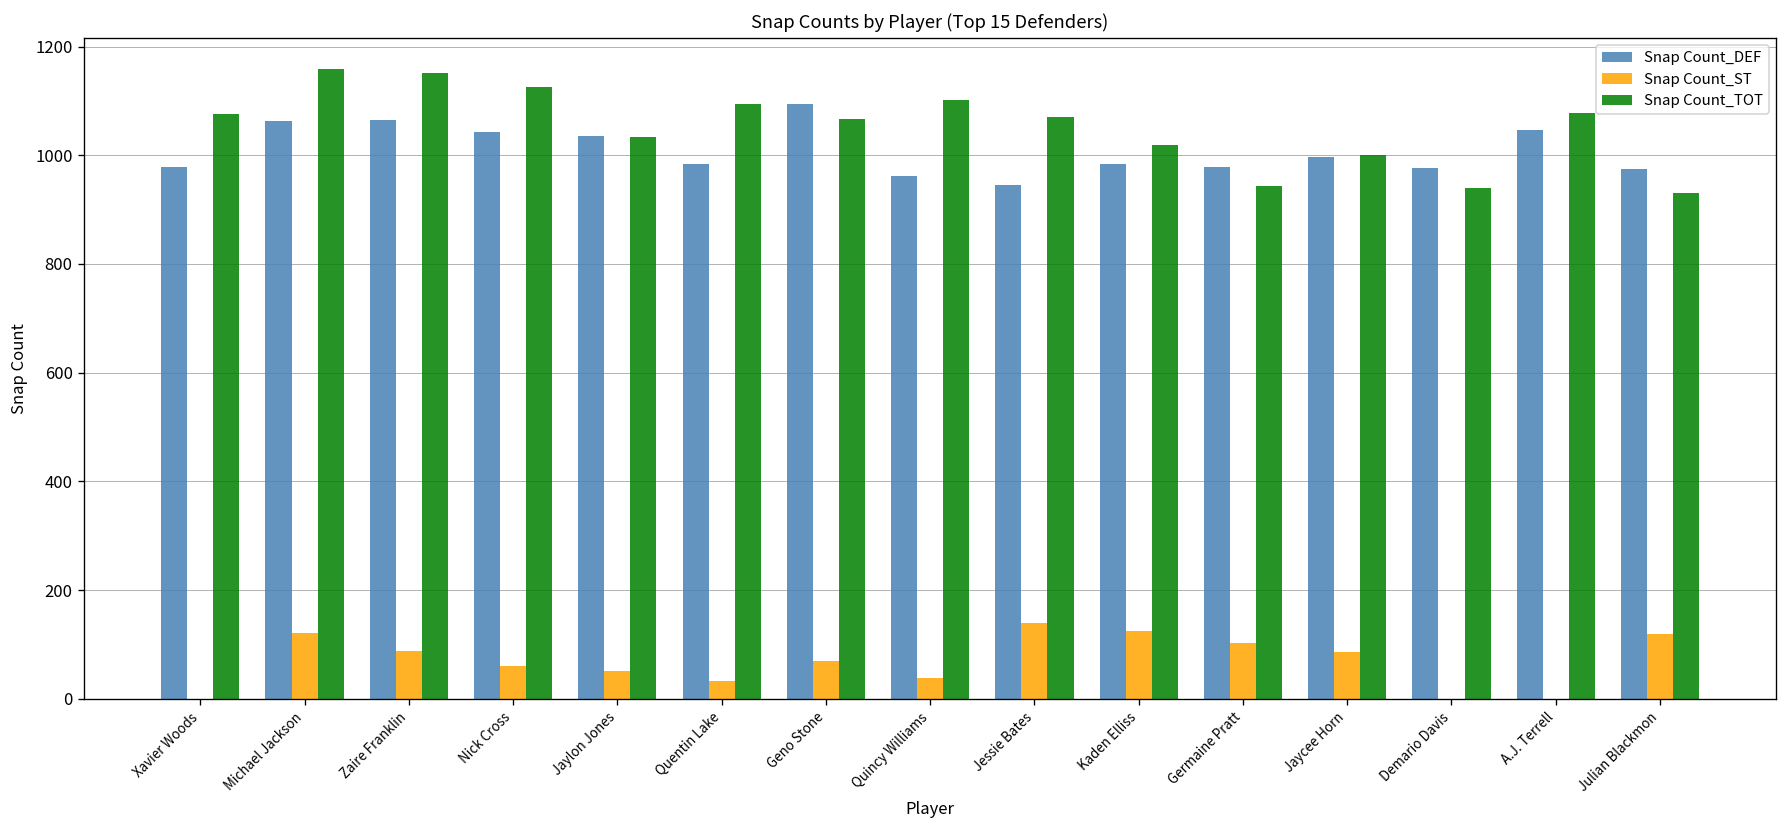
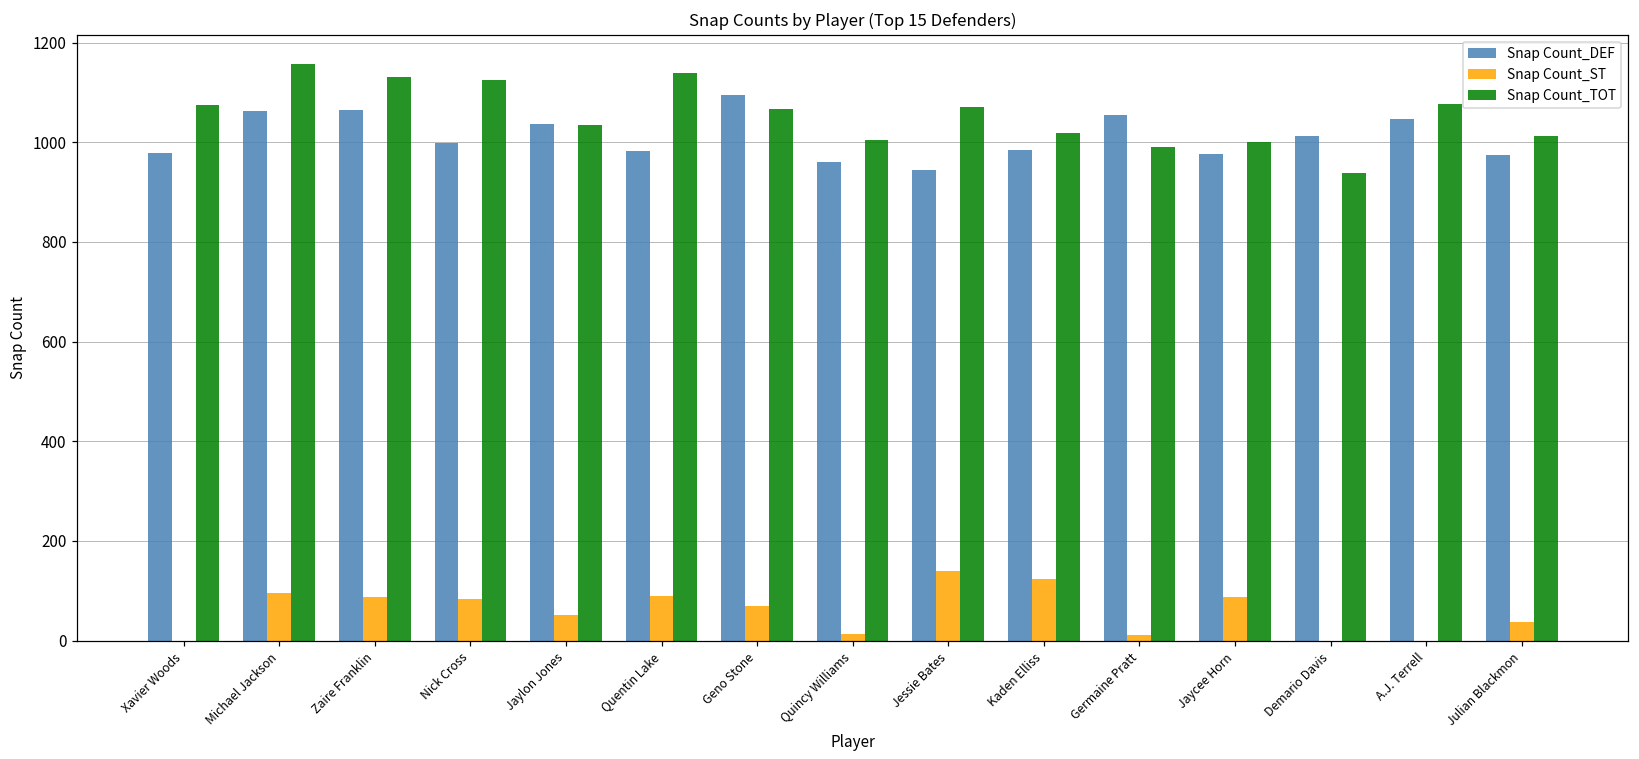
Snap Count_ST, Michael Jackson: 120 -> 100
Snap Count_TOT, Zaire Franklin: 1150 -> 1130
Snap Count_DEF, Nick Cross: 1040 -> 1000
Snap Count_ST, Nick Cross: 60 -> 80
Snap Count_ST, Quentin Lake: 30 -> 90
Snap Count_TOT, Quentin Lake: 1100 -> 1140
Snap Count_ST, Quincy Williams: 40 -> 10
Snap Count_TOT, Quincy Williams: 1100 -> 1010
Snap Count_DEF, Germaine Pratt: 980 -> 1060
Snap Count_ST, Germaine Pratt: 100 -> 10
Snap Count_TOT, Germaine Pratt: 940 -> 990
Snap Count_DEF, Jaycee Horn: 1000 -> 980
Snap Count_DEF, Demario Davis: 980 -> 1010
Snap Count_ST, Julian Blackmon: 120 -> 40
Snap Count_TOT, Julian Blackmon: 930 -> 1010
